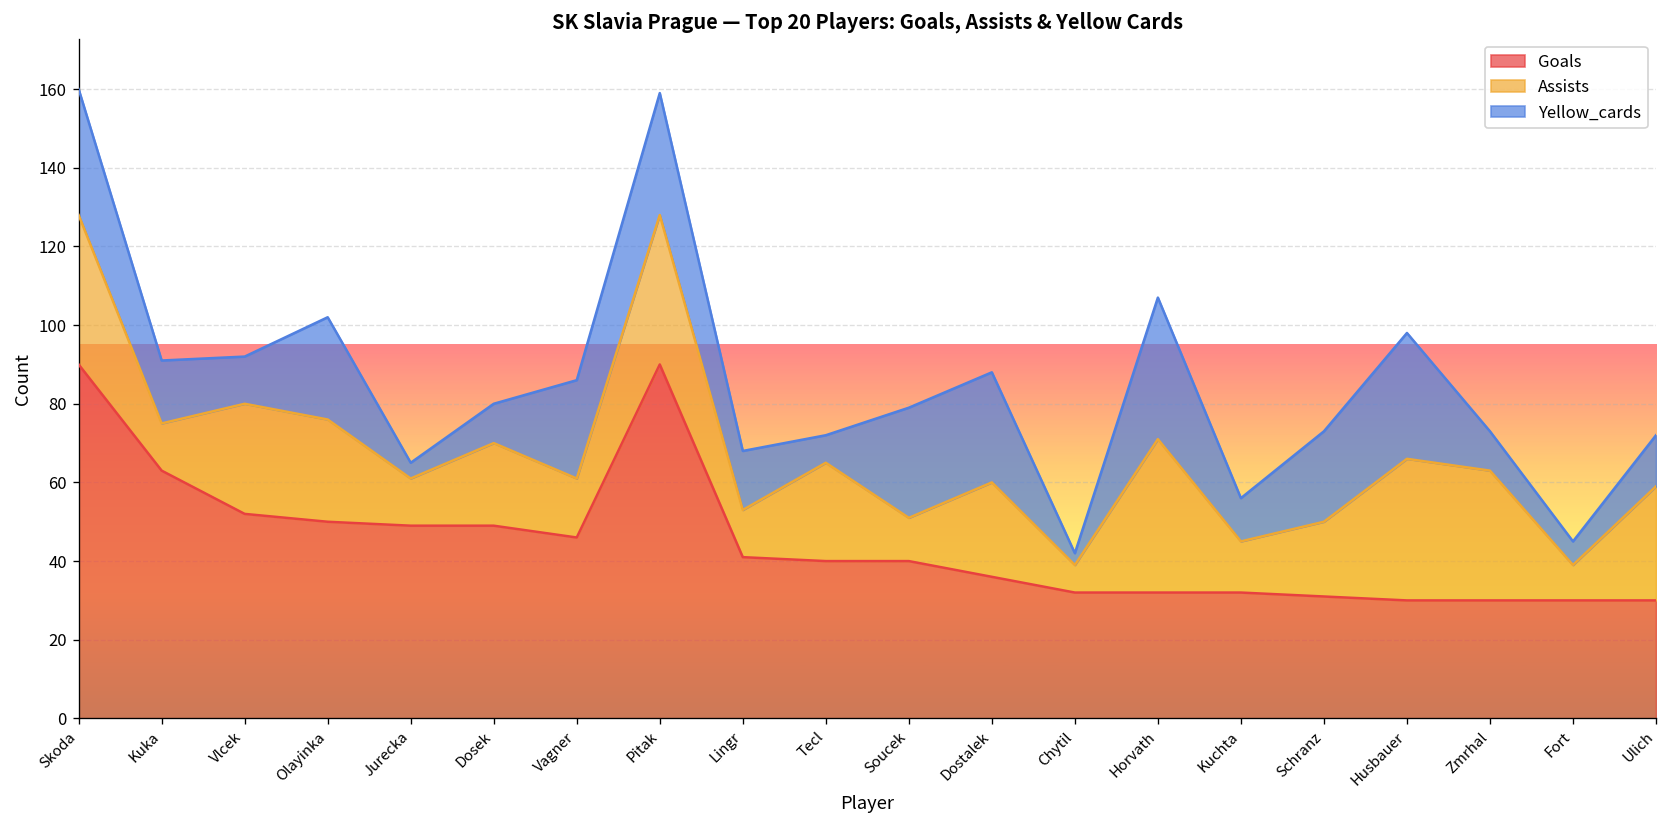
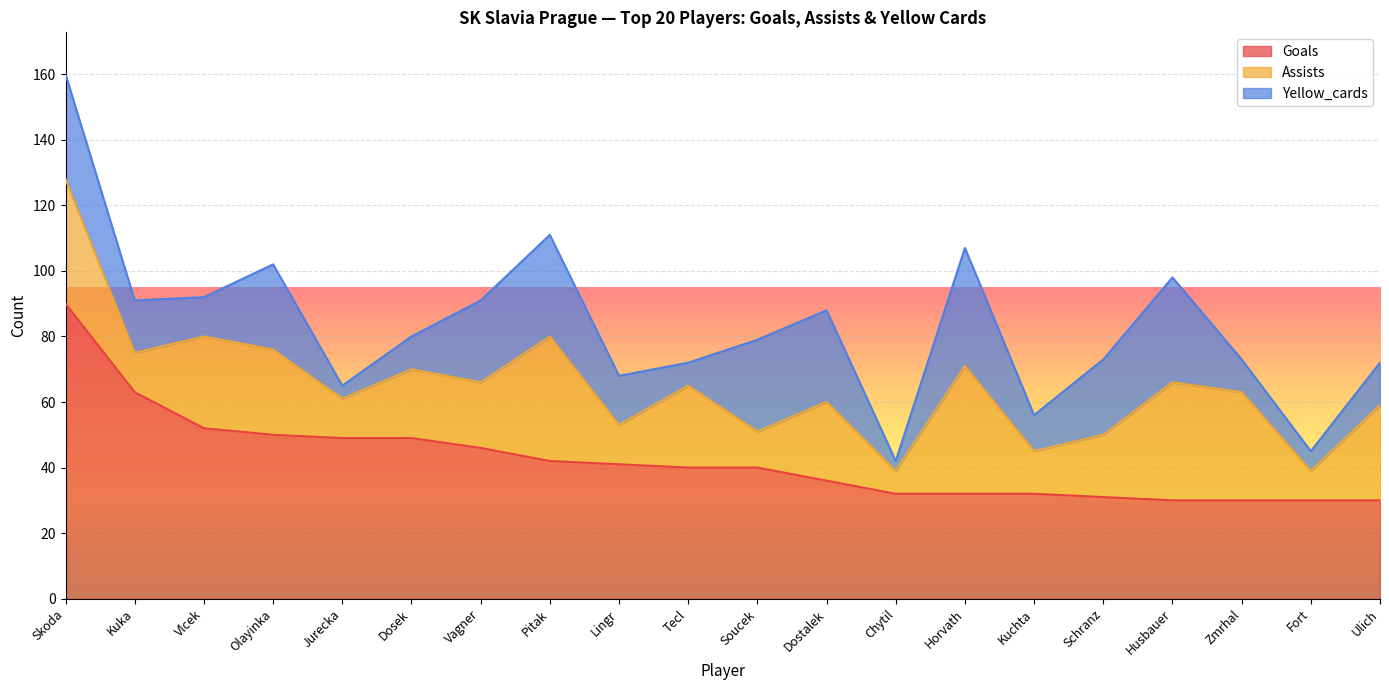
Assists, Vagner: 15 -> 20
Goals, Pitak: 90 -> 42
